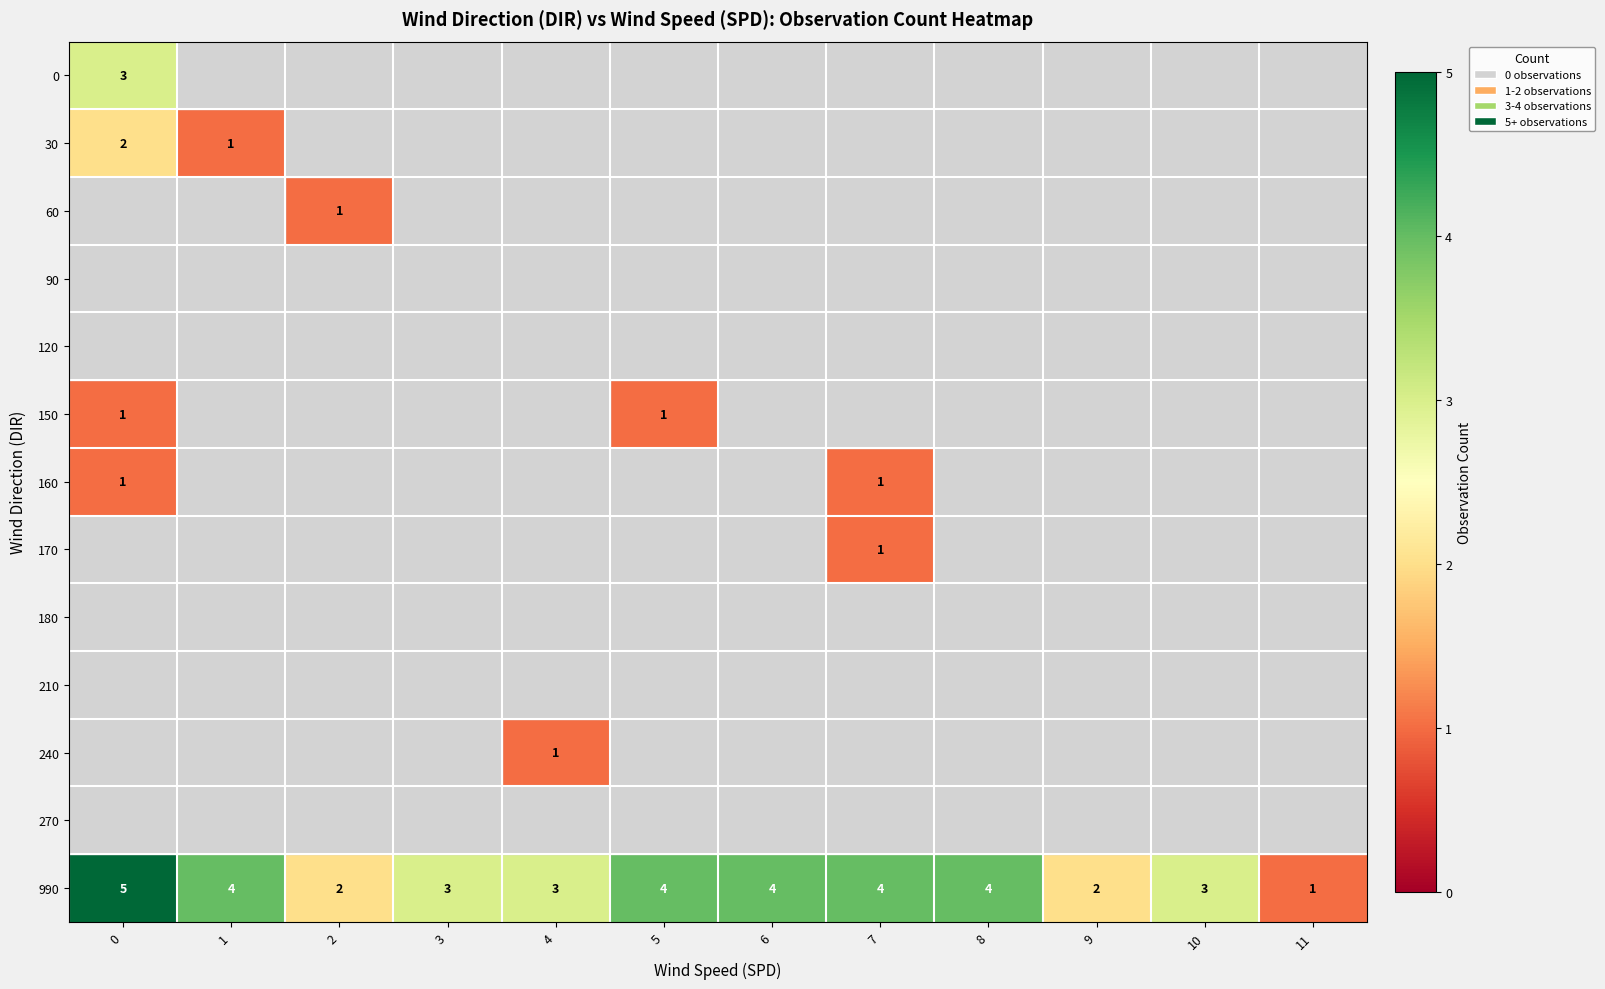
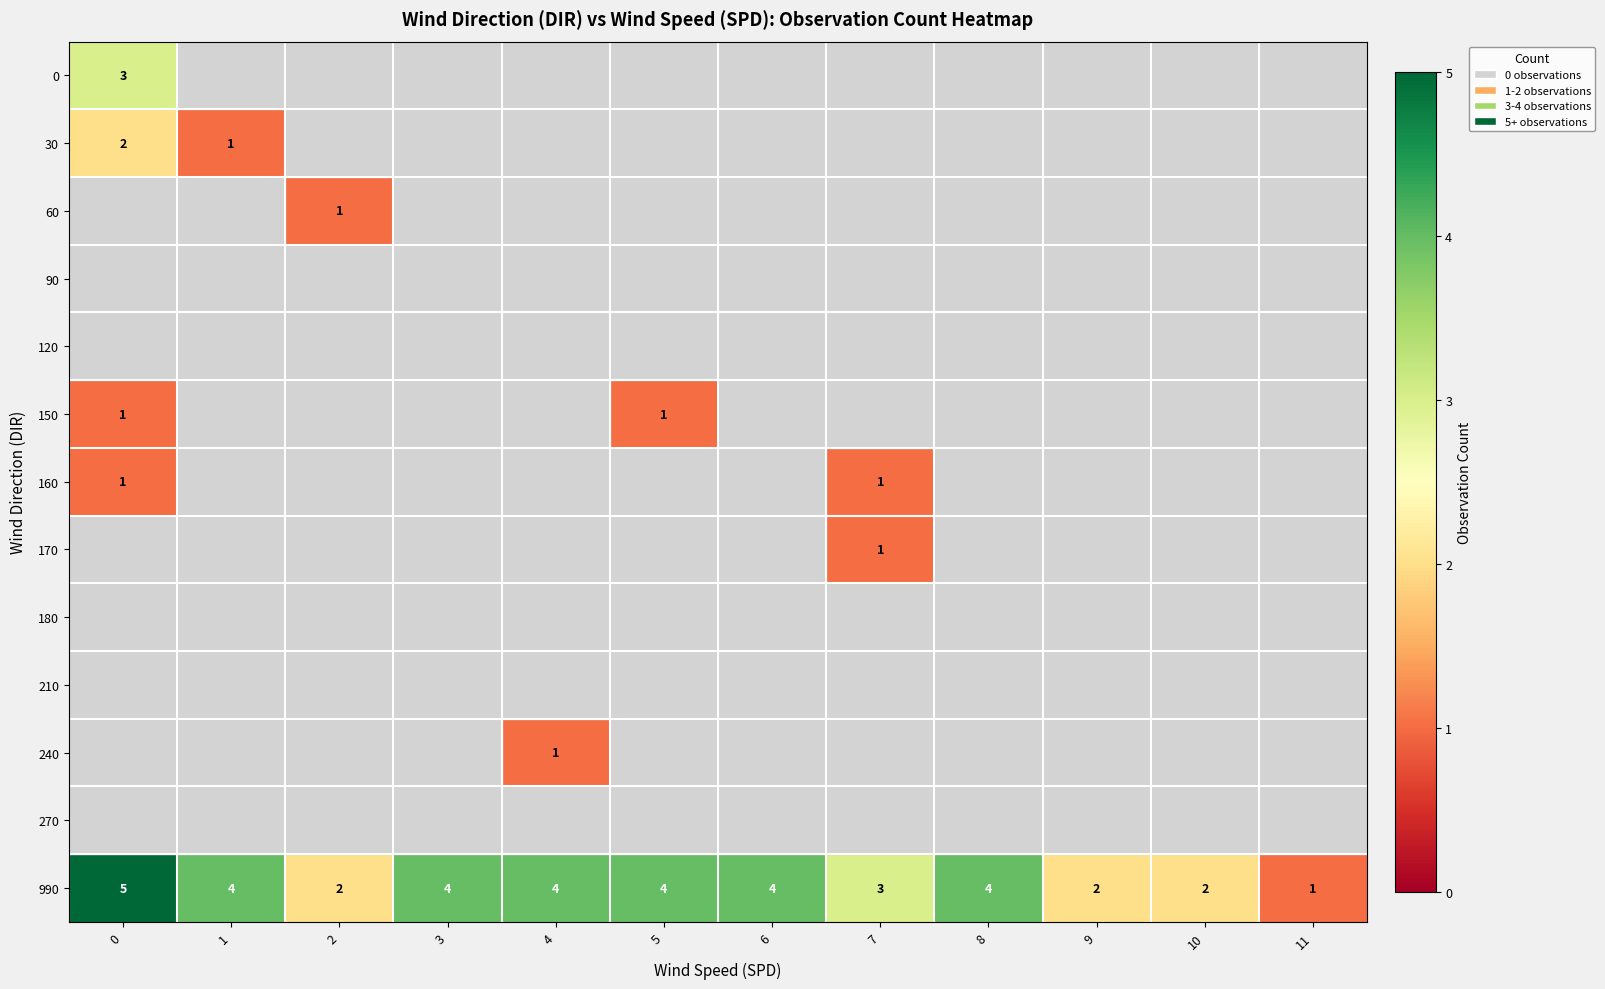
990, 3: 3 -> 4
990, 4: 3 -> 4
990, 7: 4 -> 3
990, 10: 3 -> 2
